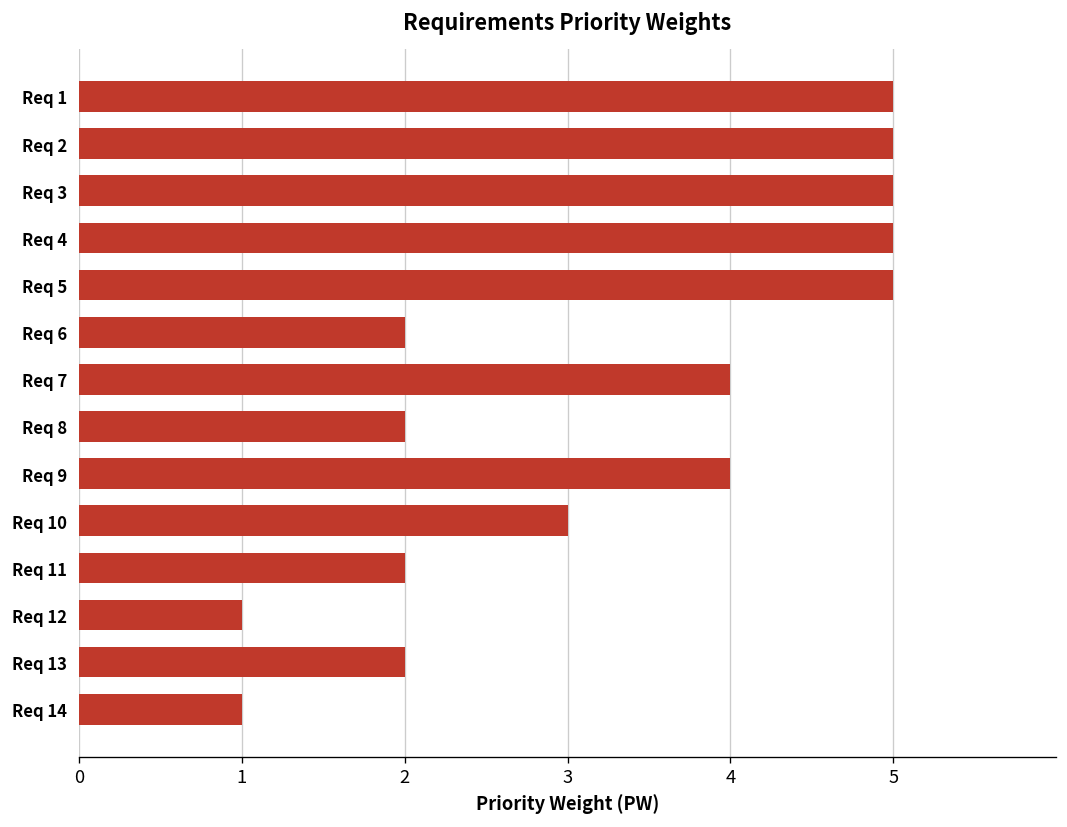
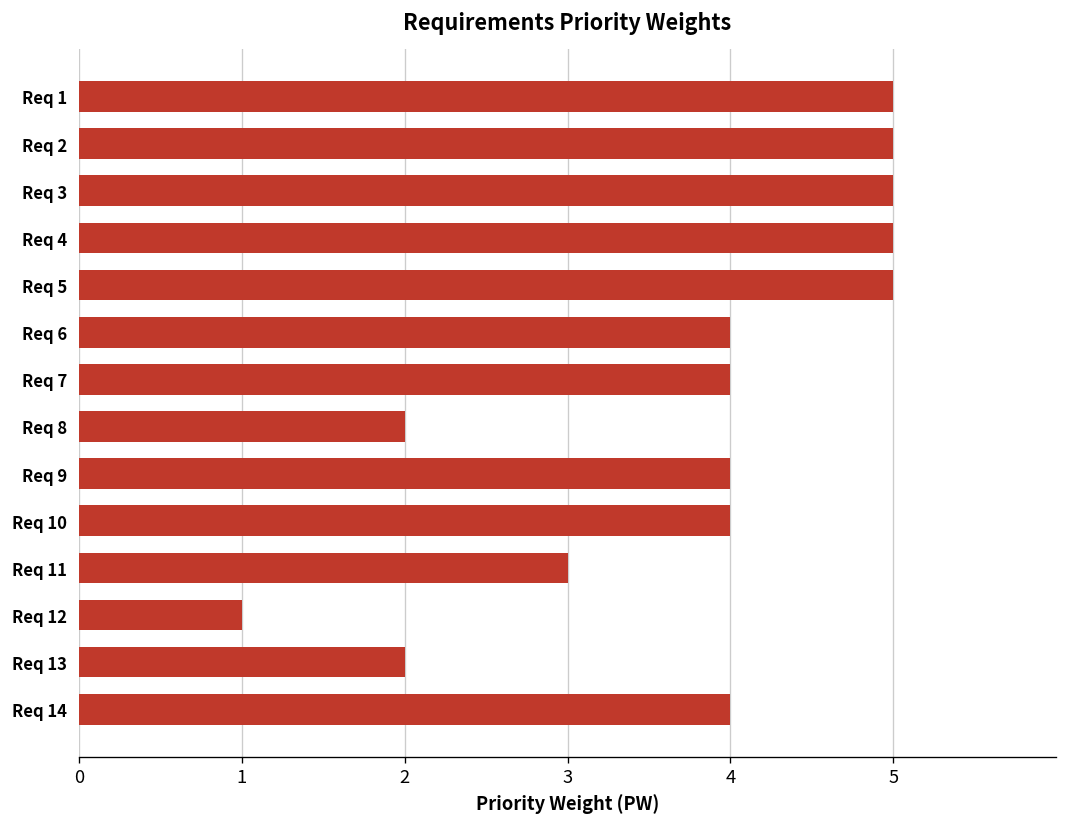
Req 6: 2 -> 4
Req 10: 3 -> 4
Req 11: 2 -> 3
Req 14: 1 -> 4
